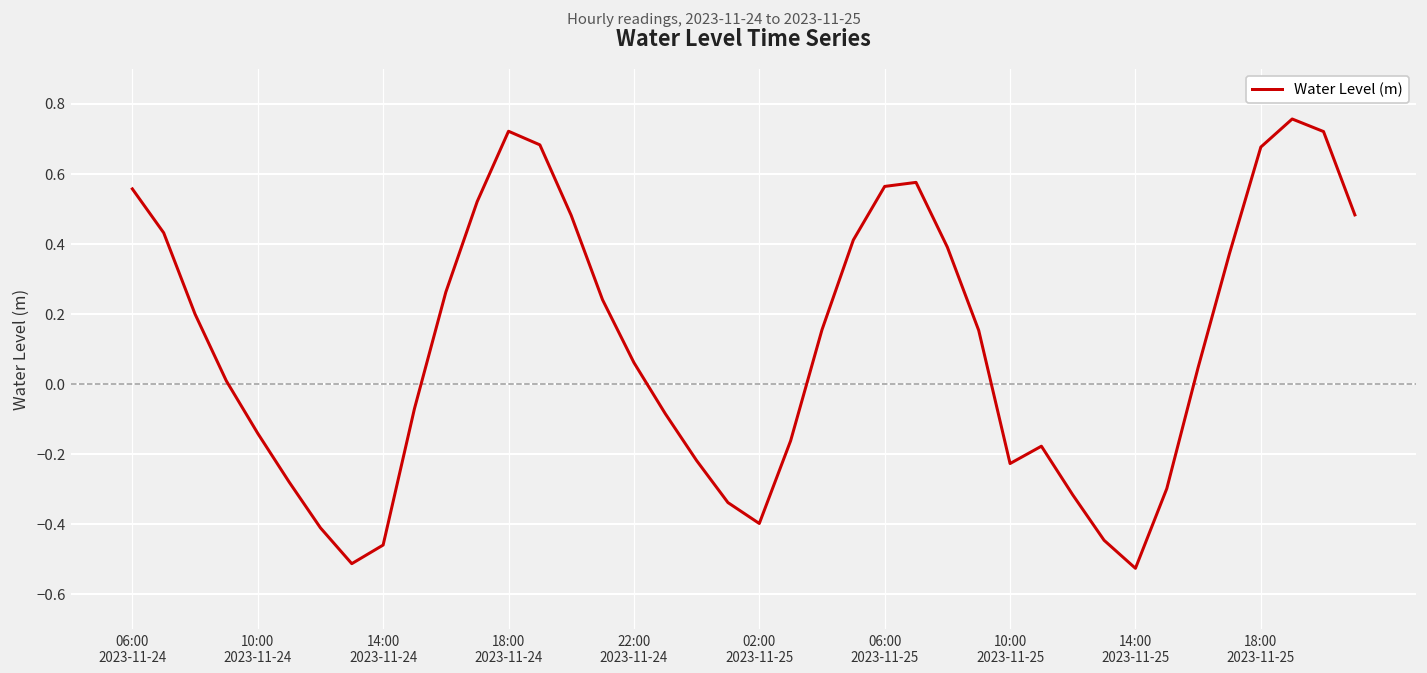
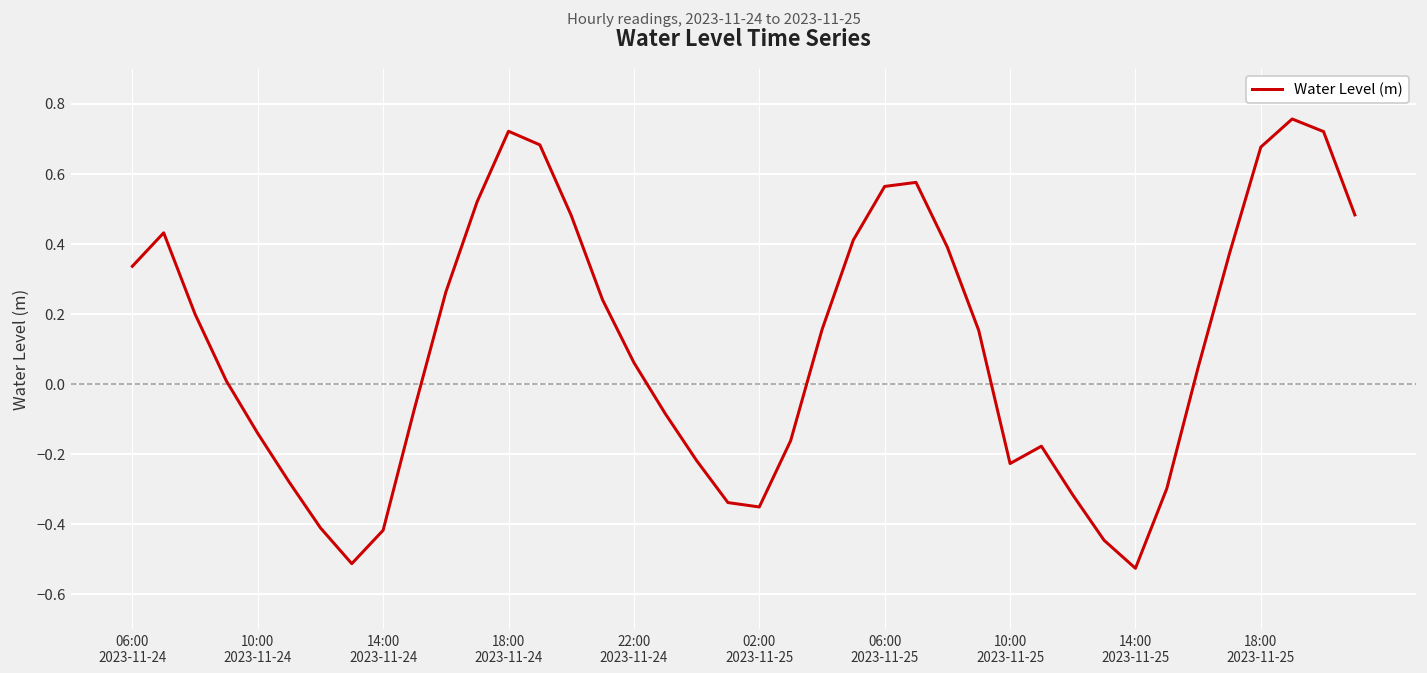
06:00 2023-11-24: 0.56 -> 0.34
14:00 2023-11-24: -0.46 -> -0.42
02:00 2023-11-25: -0.40 -> -0.35
